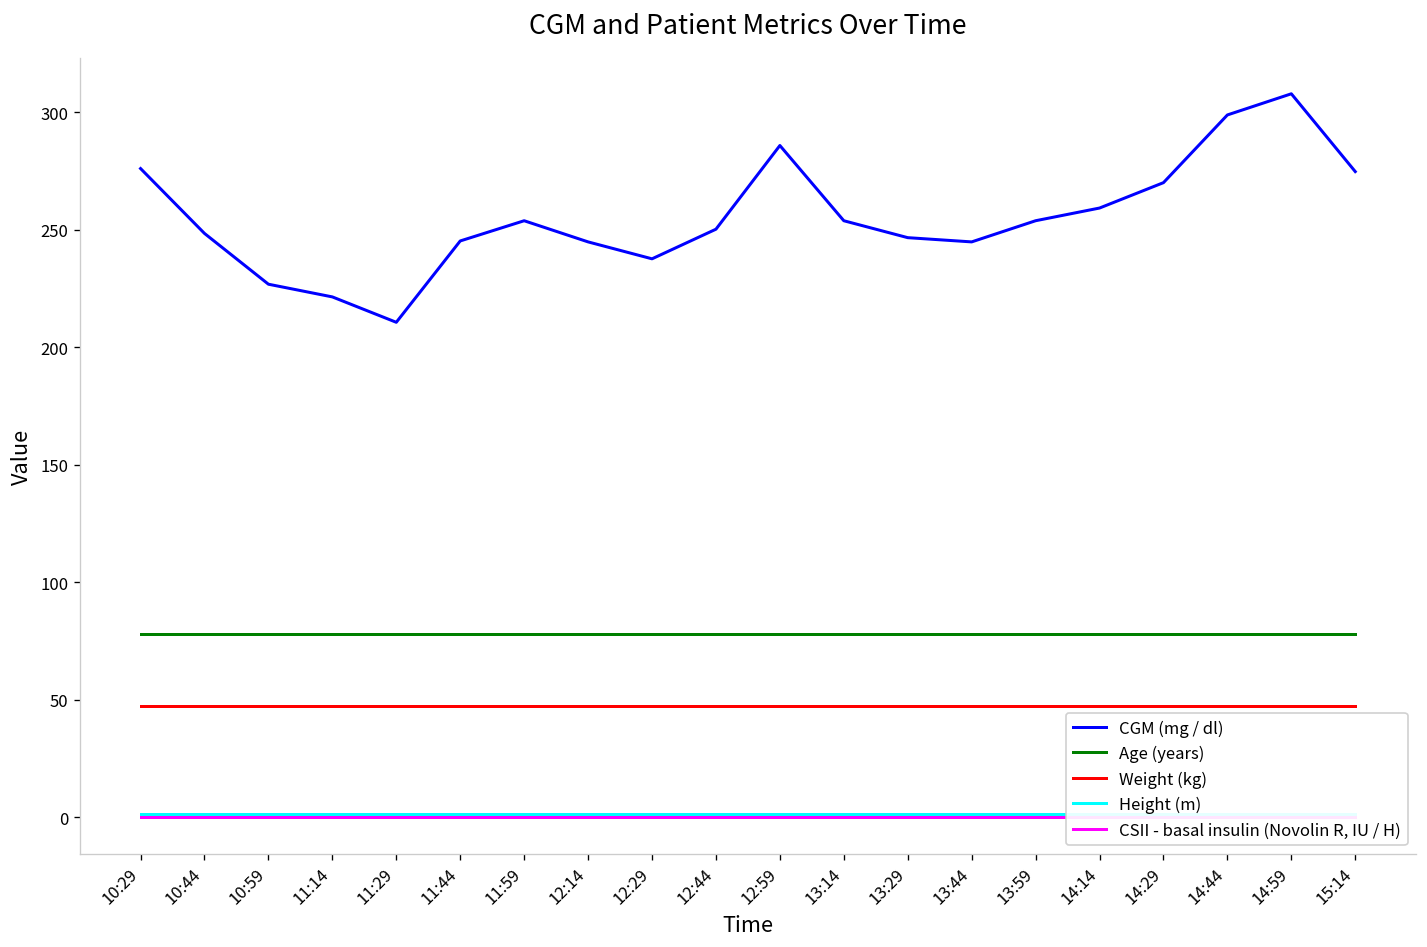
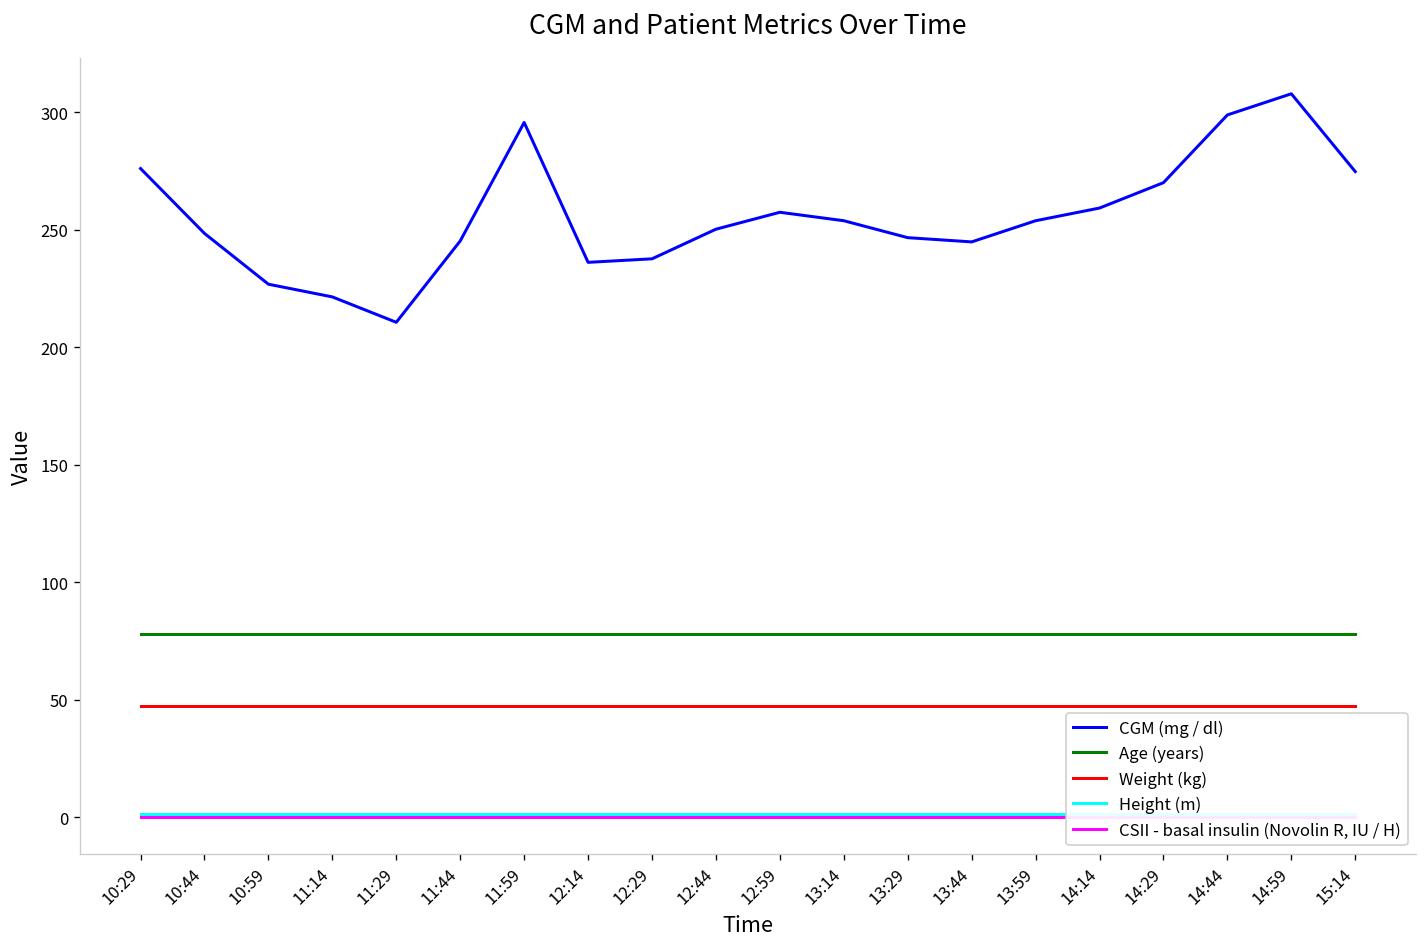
CGM (mg / dl), 11:59: 254 -> 296
CGM (mg / dl), 12:14: 245 -> 236
CGM (mg / dl), 12:59: 286 -> 257
